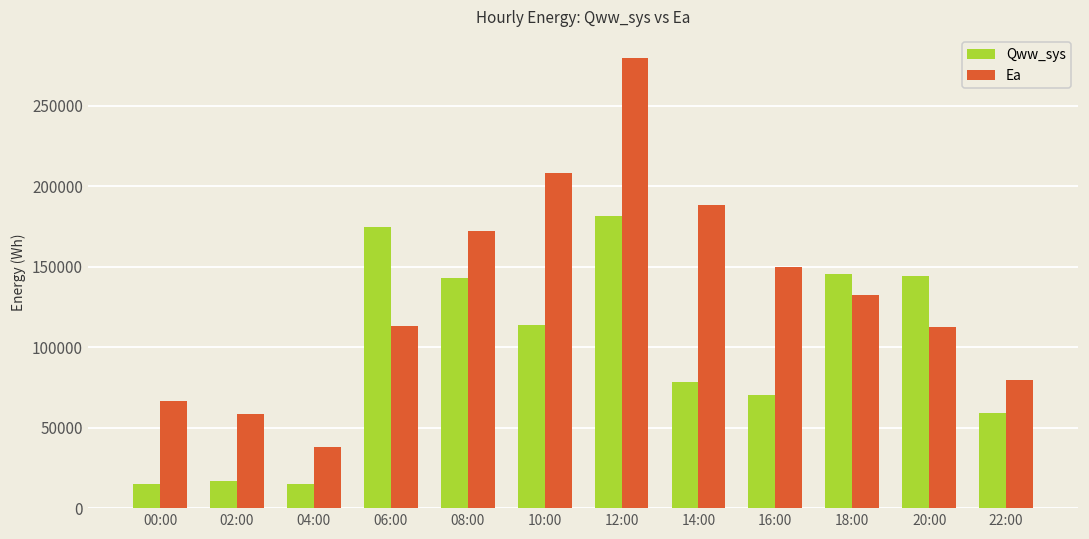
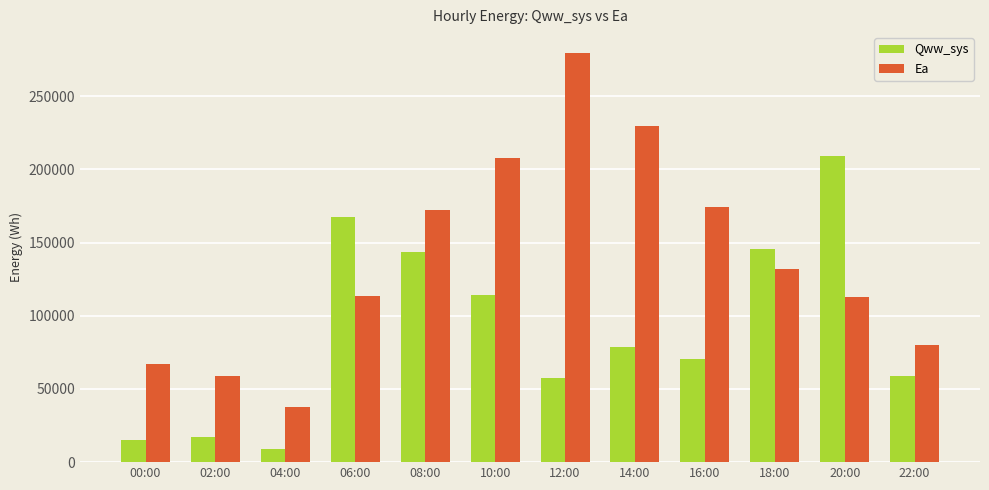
Qww_sys, 04:00: 15000 -> 9000
Qww_sys, 06:00: 175000 -> 167000
Qww_sys, 12:00: 182000 -> 57000
Ea, 14:00: 189000 -> 230000
Ea, 16:00: 150000 -> 174000
Qww_sys, 20:00: 144000 -> 209000
